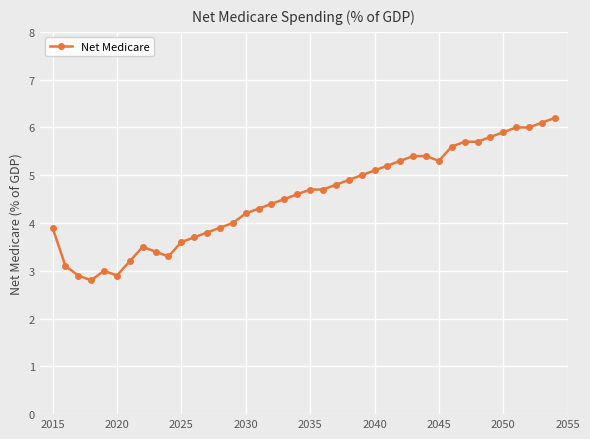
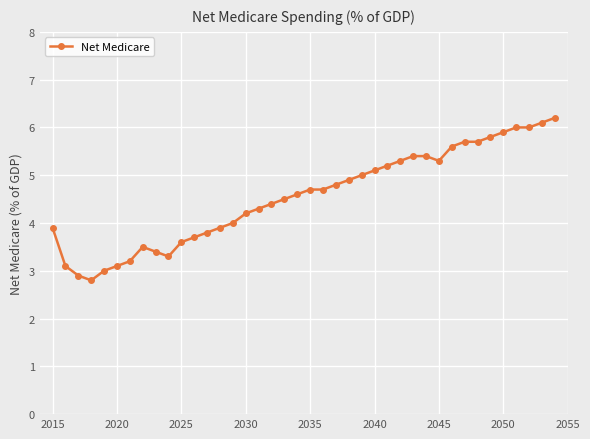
2020: 2.9 -> 3.1
